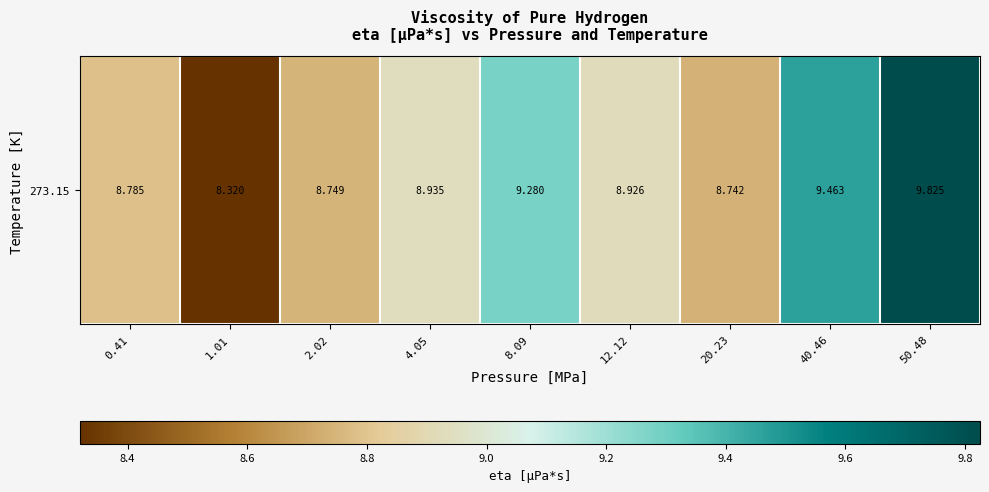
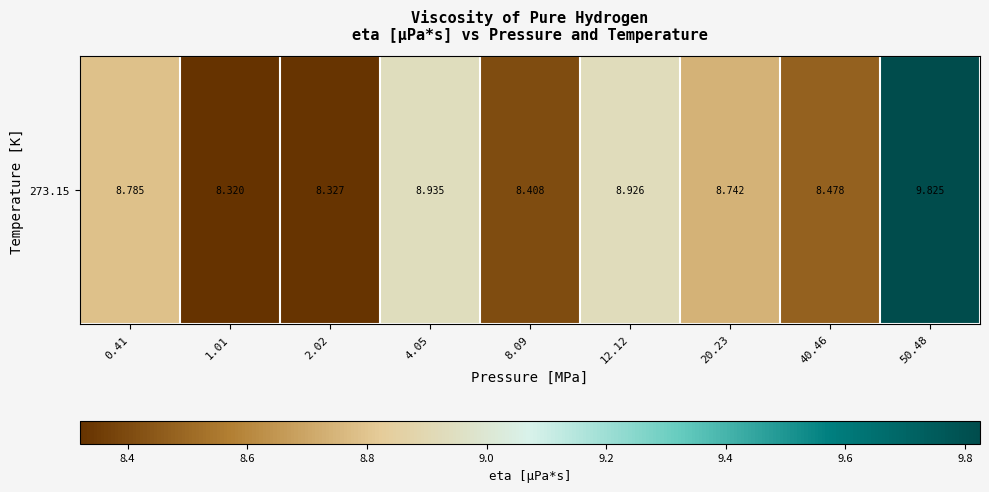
273.15, 2.02: 8.749 -> 8.327
273.15, 8.09: 9.280 -> 8.408
273.15, 40.46: 9.463 -> 8.478
